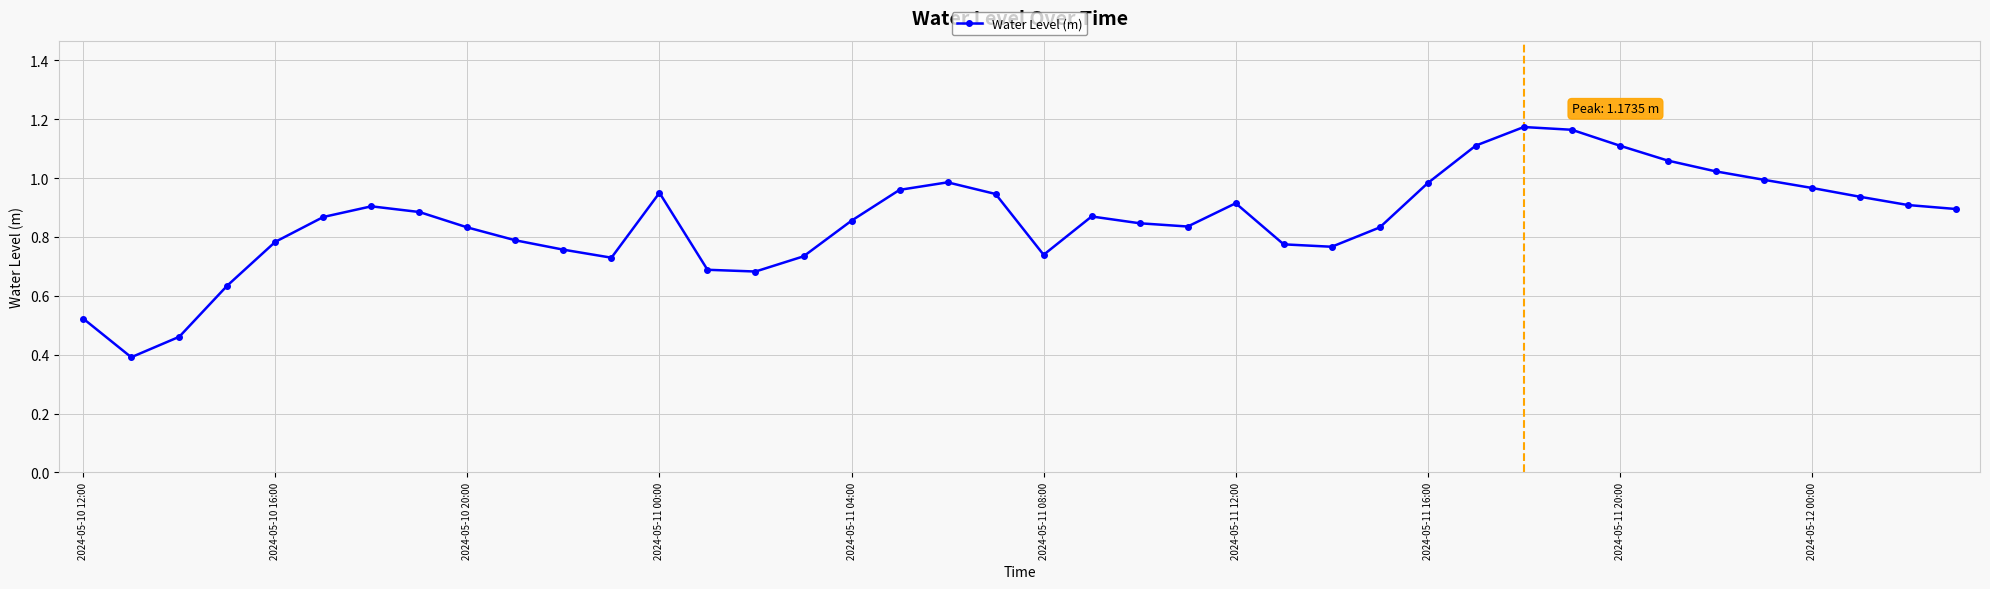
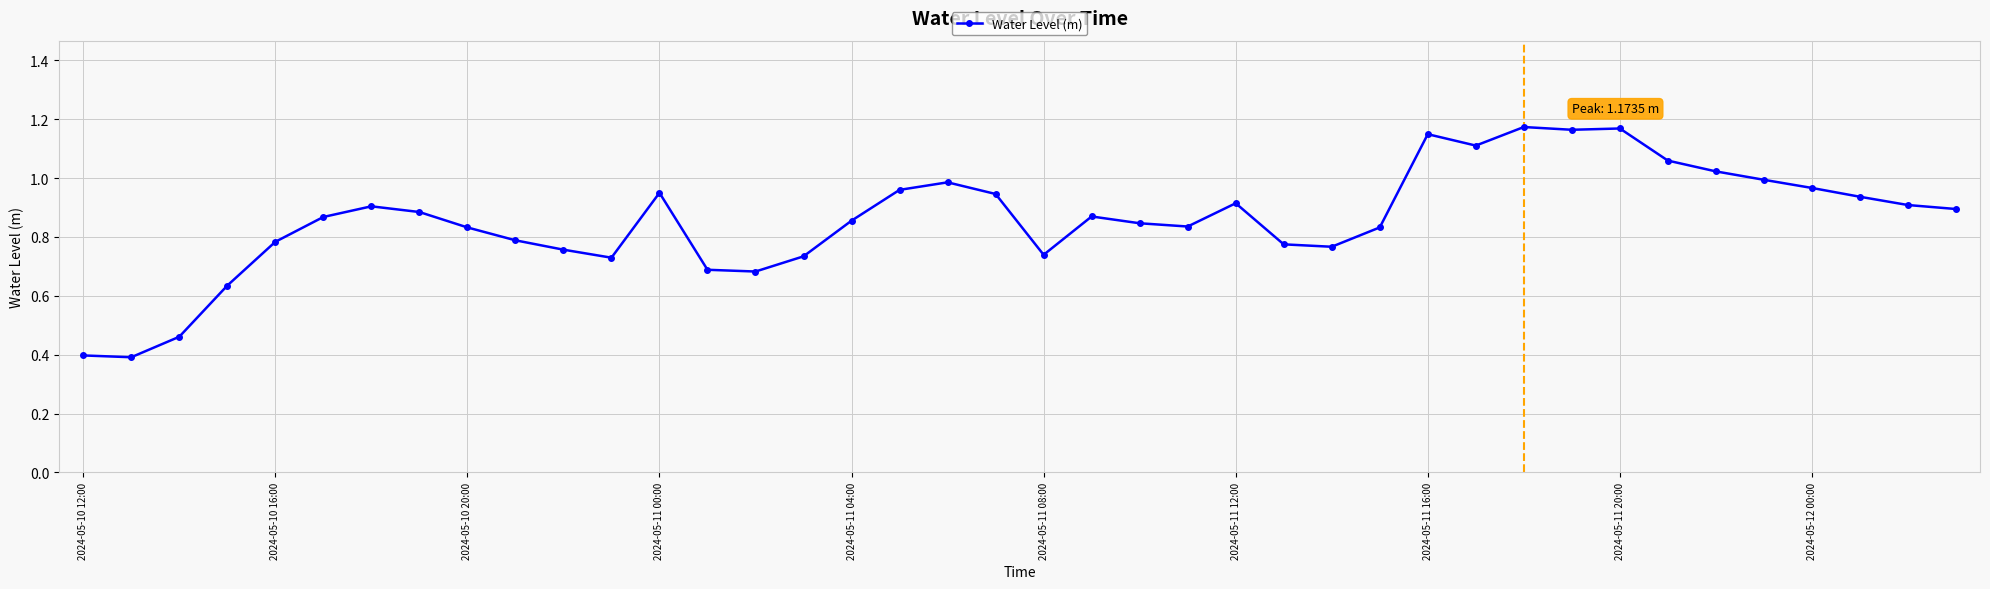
2024-05-10 12:00: 0.52 -> 0.40
2024-05-11 16:00: 0.98 -> 1.15
2024-05-11 20:00: 1.11 -> 1.17
